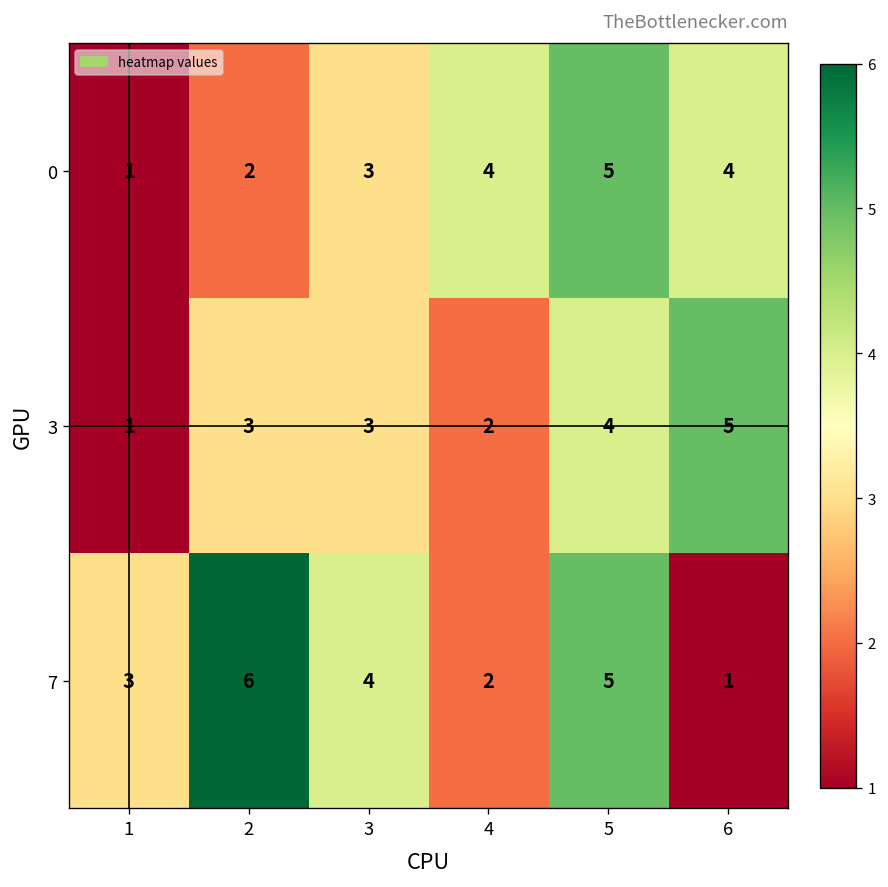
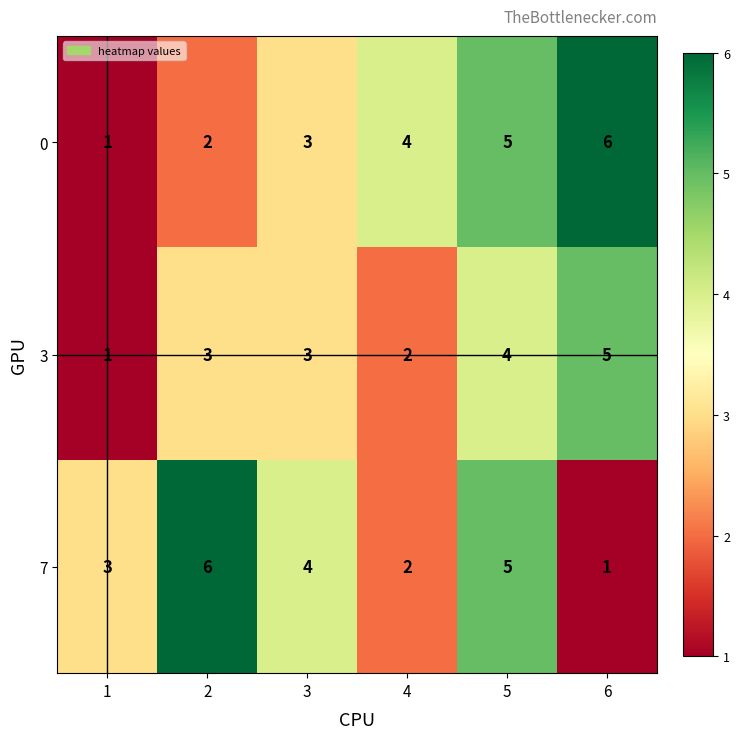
0, 6: 4 -> 6
